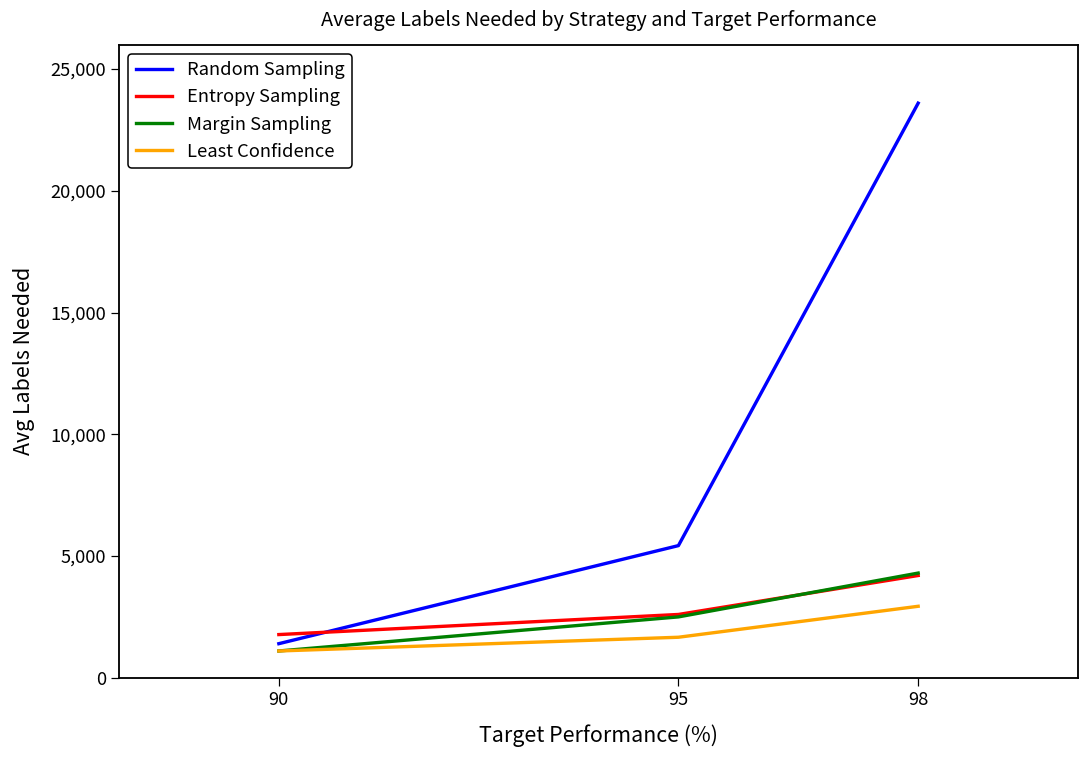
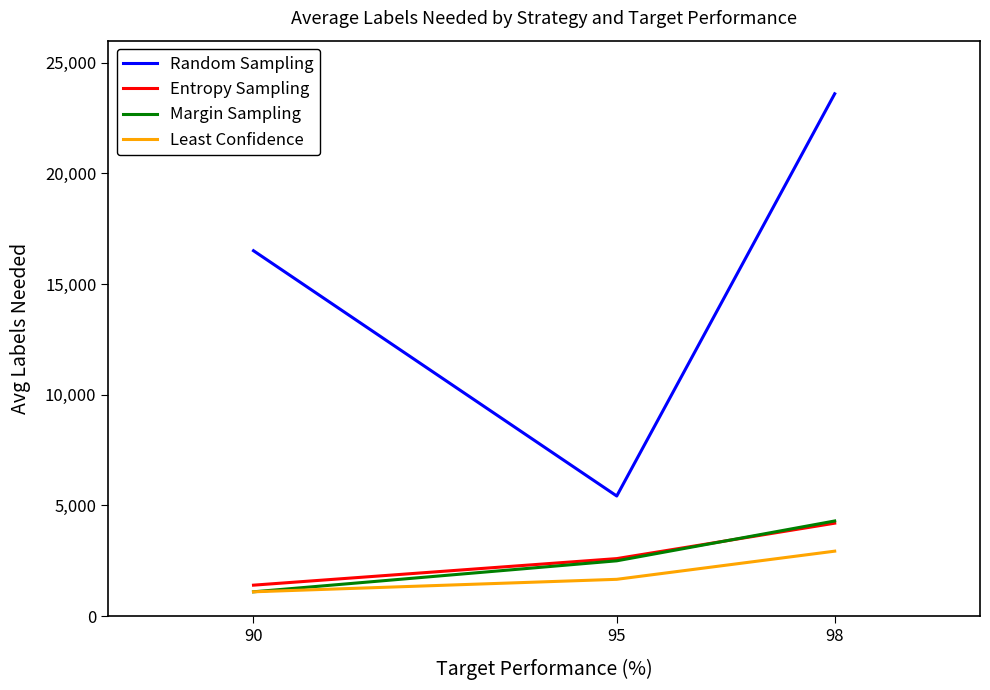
Random Sampling, 90: 1,400 -> 16,500
Entropy Sampling, 90: 1,800 -> 1,400
